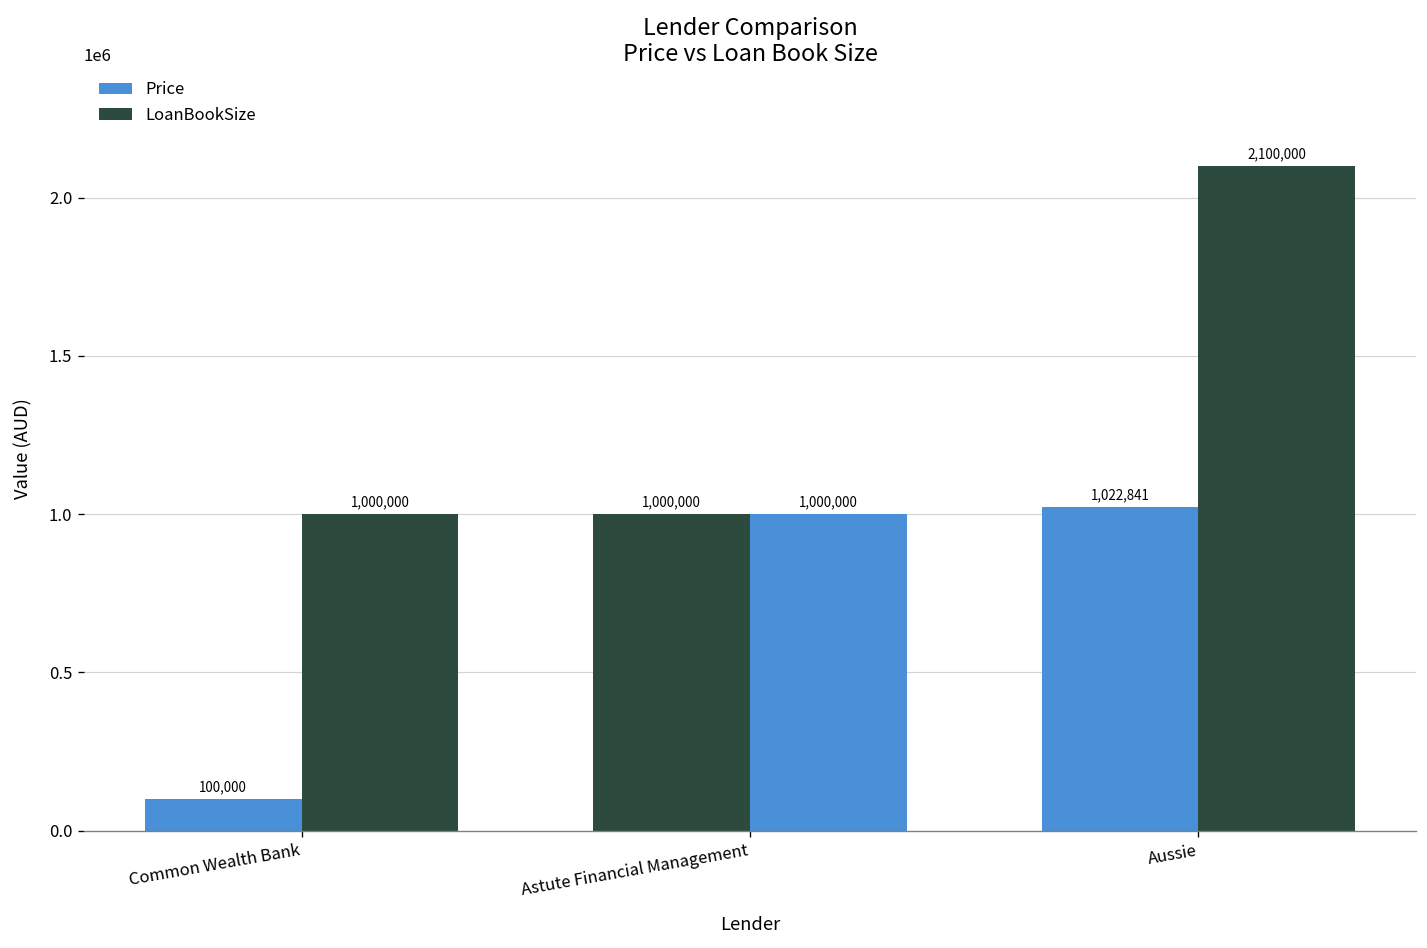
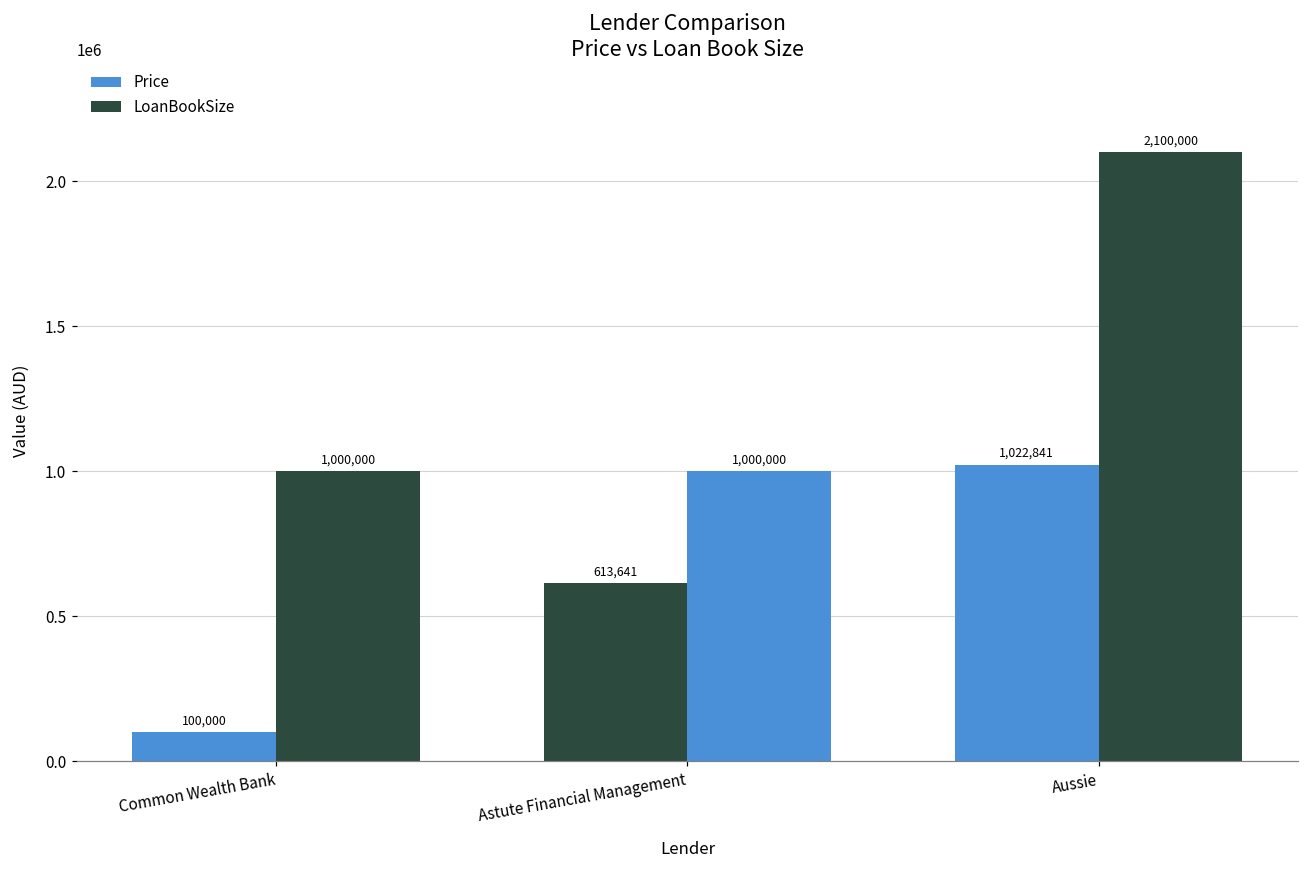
Price, Astute Financial Management: 1,000,000 -> 613,641
